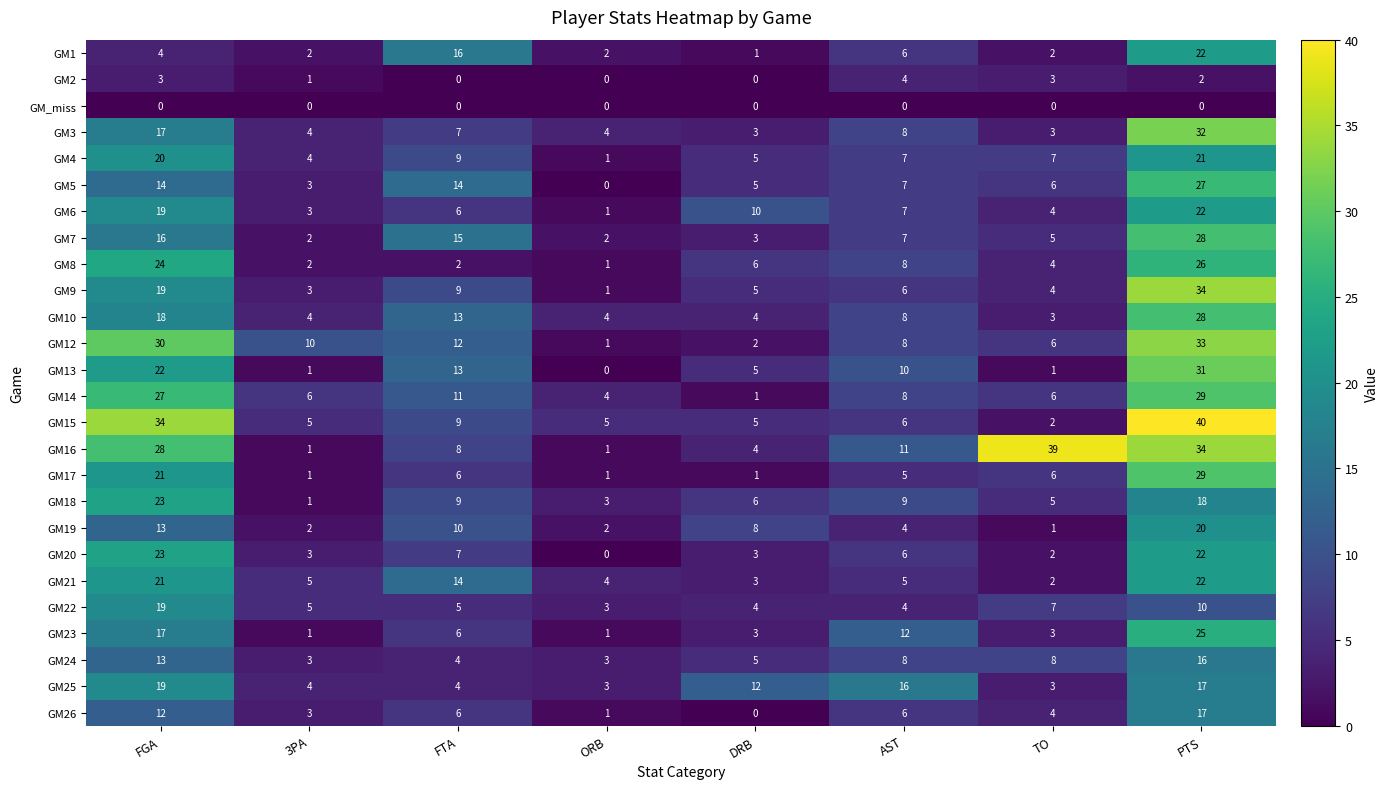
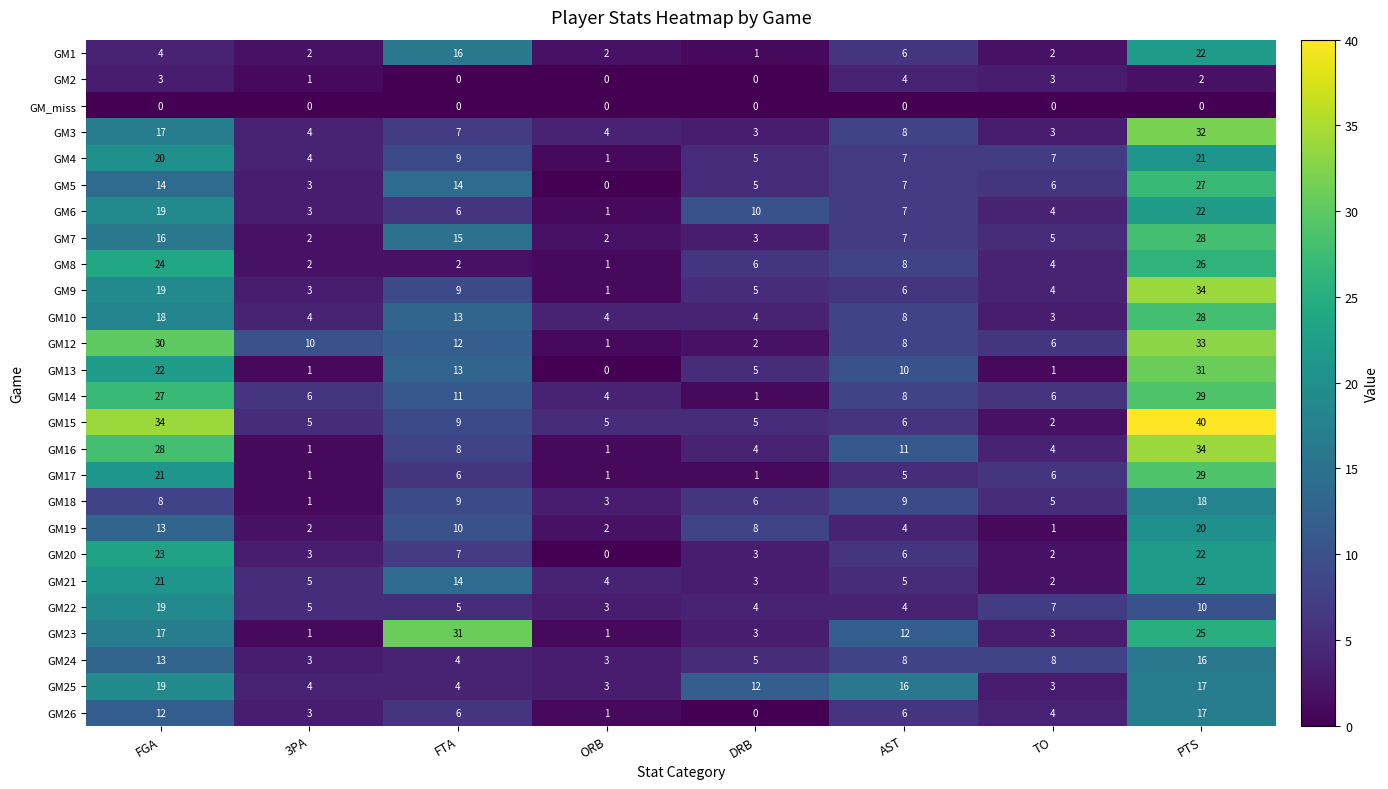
GM16, TO: 39 -> 4
GM18, FGA: 23 -> 8
GM23, FTA: 6 -> 31
